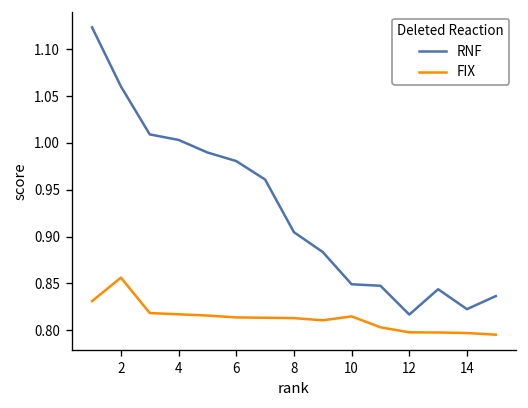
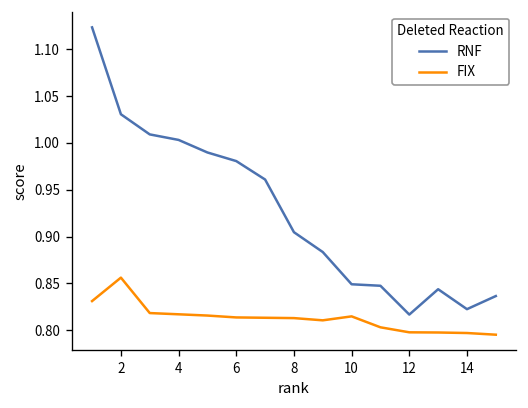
RNF, 2: 1.06 -> 1.03
